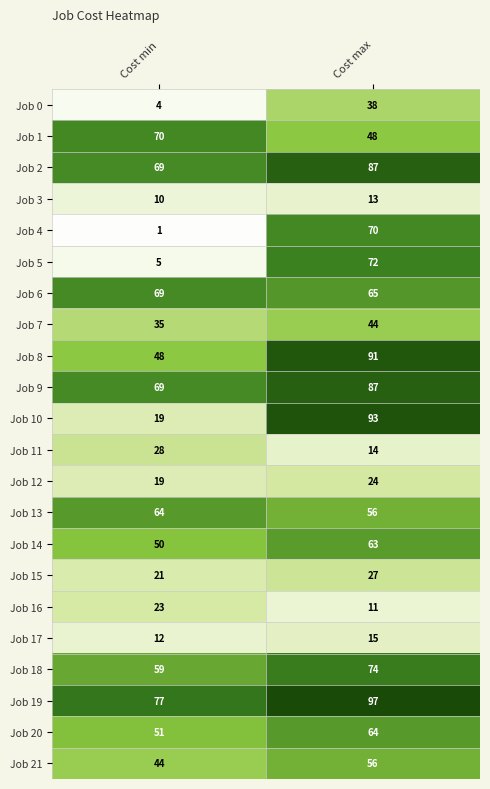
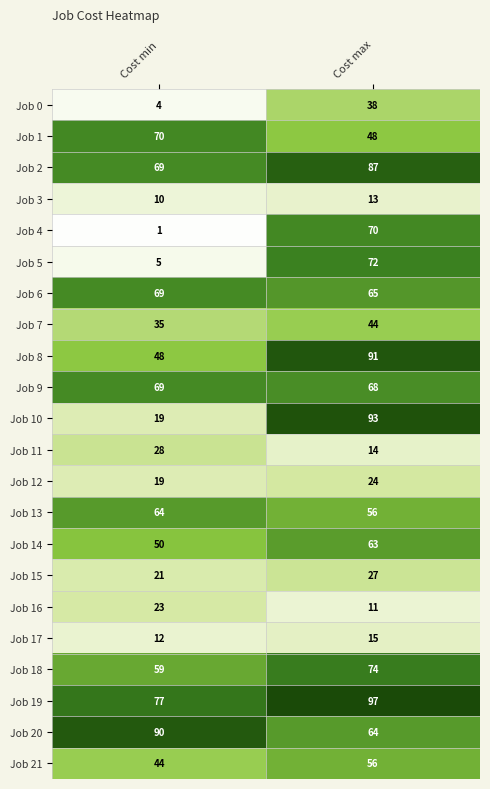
Job 9, Cost max: 87 -> 68
Job 20, Cost min: 51 -> 90
